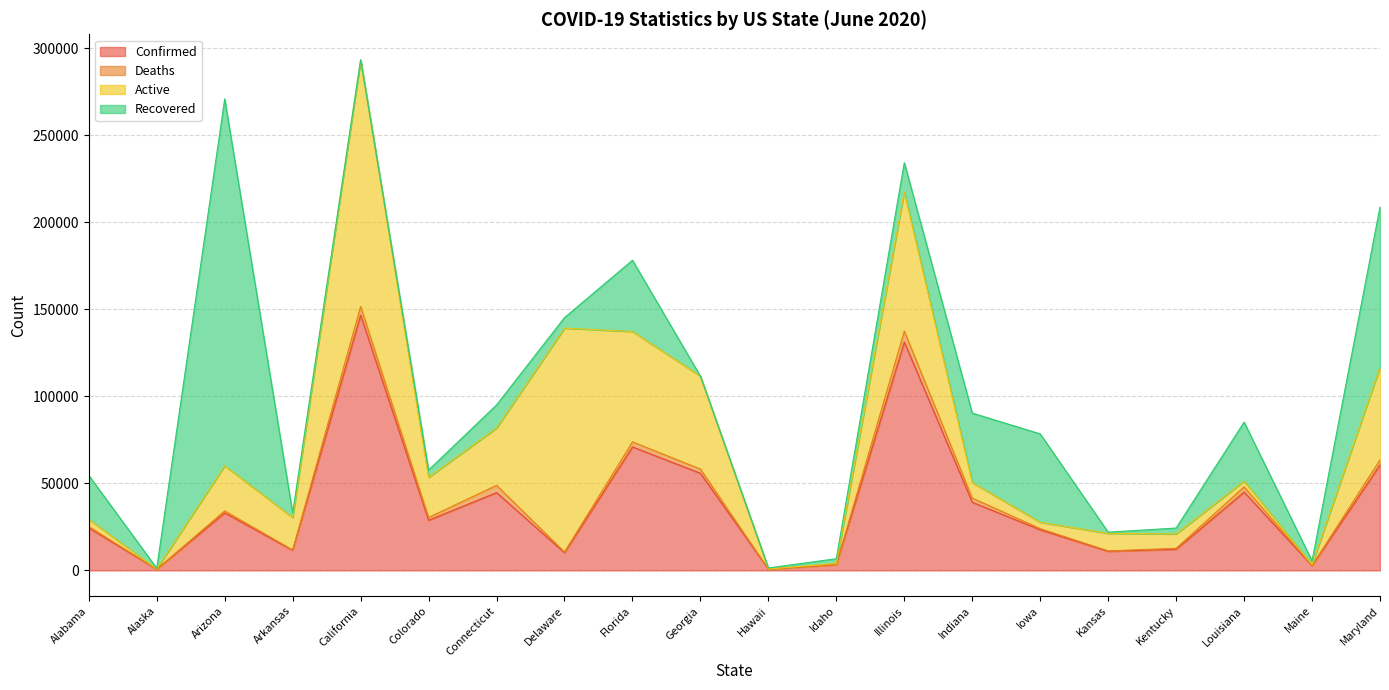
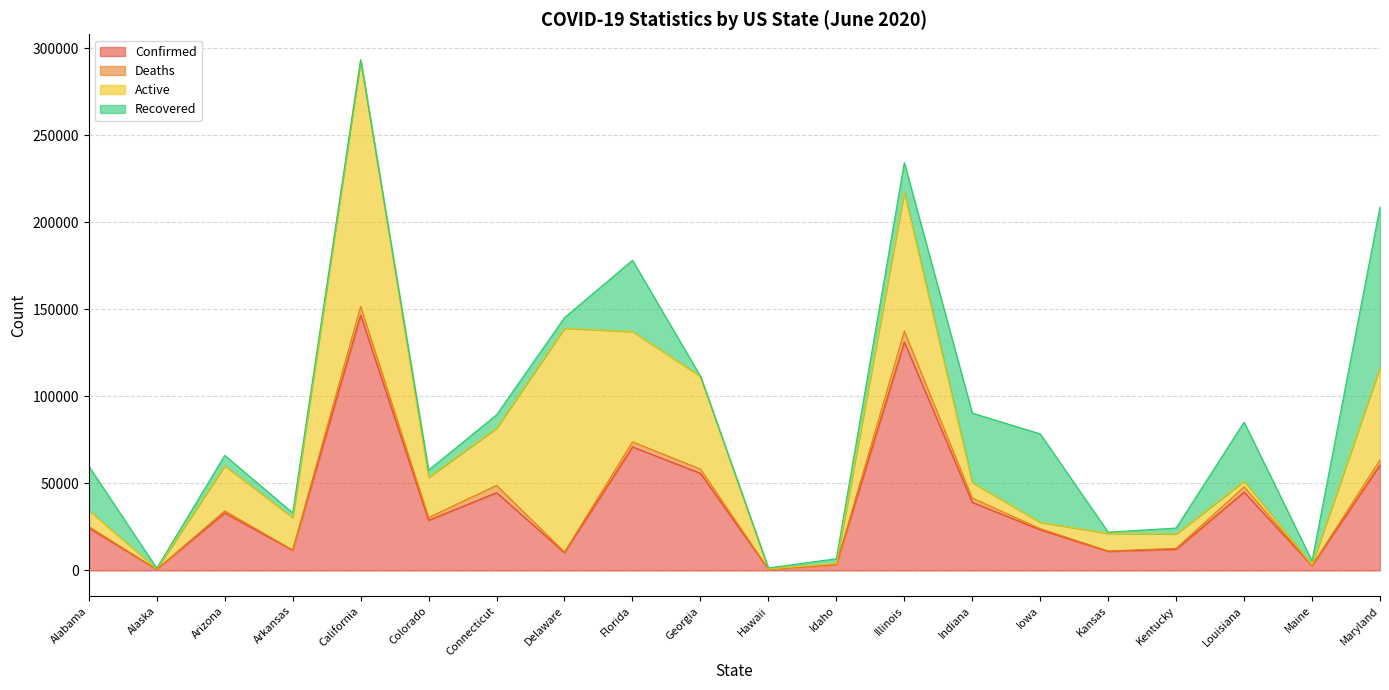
Active, Alabama: 4000 -> 9000
Recovered, Arizona: 211000 -> 6000
Recovered, Connecticut: 13000 -> 8000
